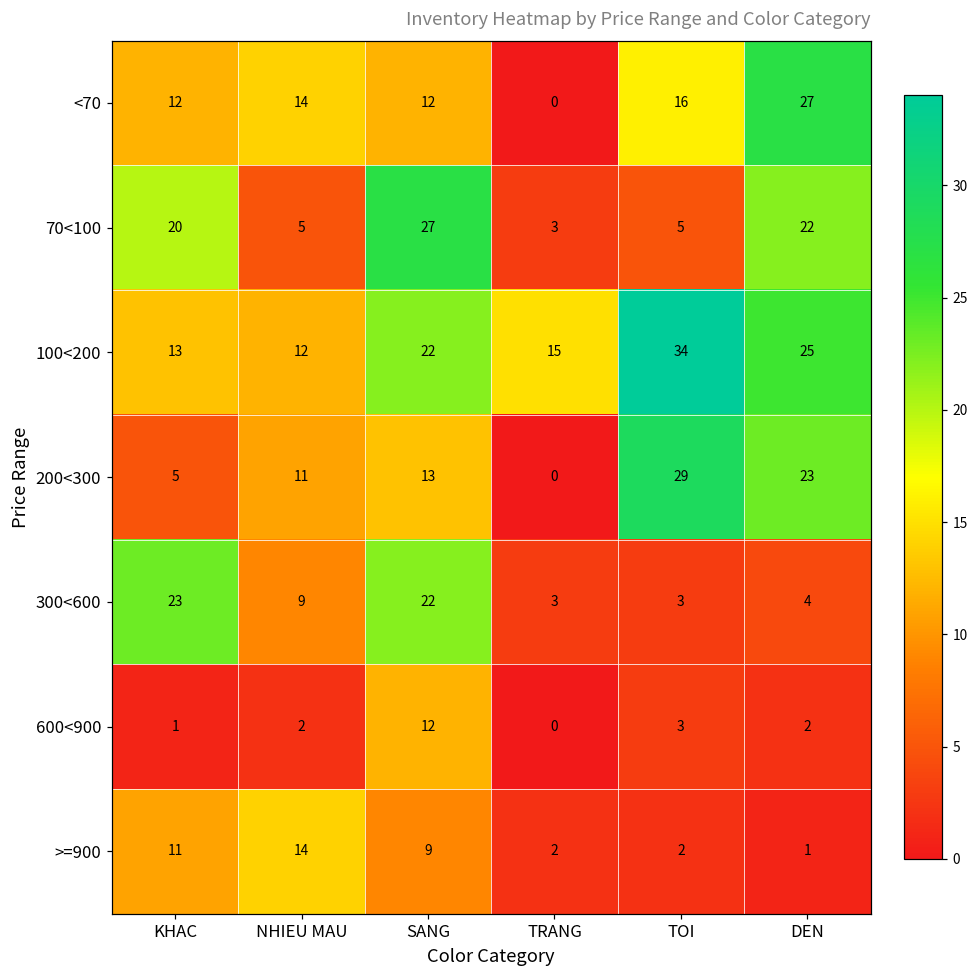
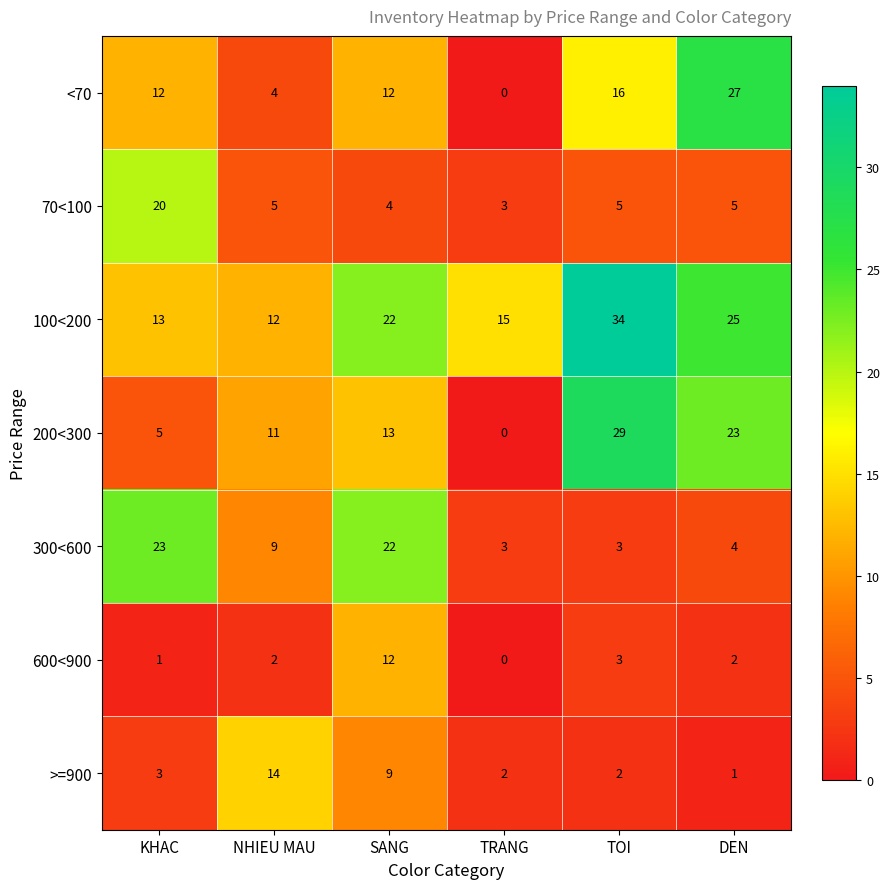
<70, NHIEU MAU: 14 -> 4
70<100, SANG: 27 -> 4
70<100, DEN: 22 -> 5
>=900, KHAC: 11 -> 3
